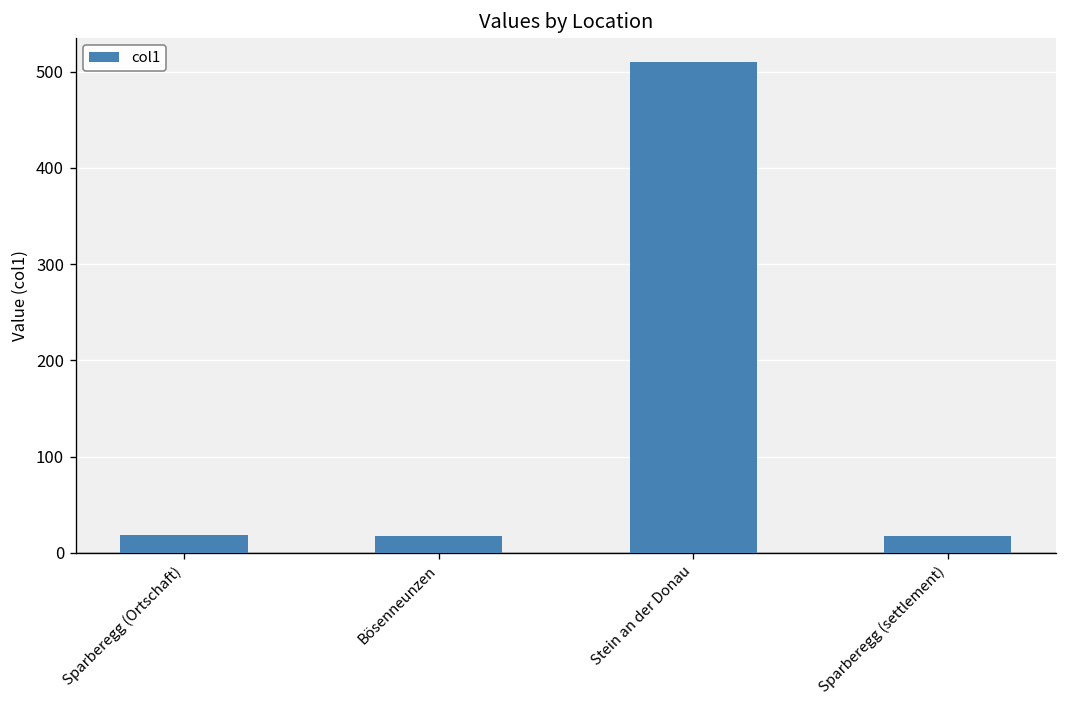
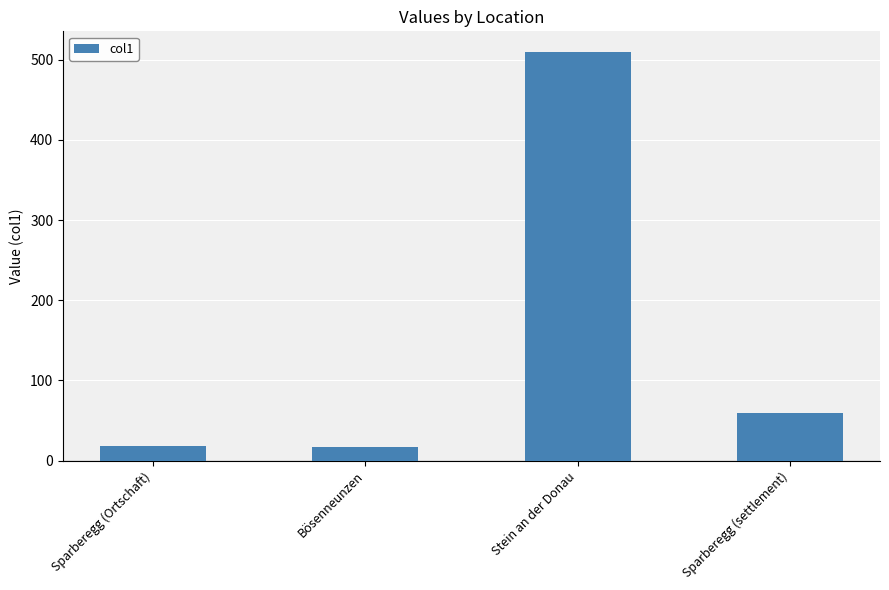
Sparberegg (settlement): 20 -> 60
